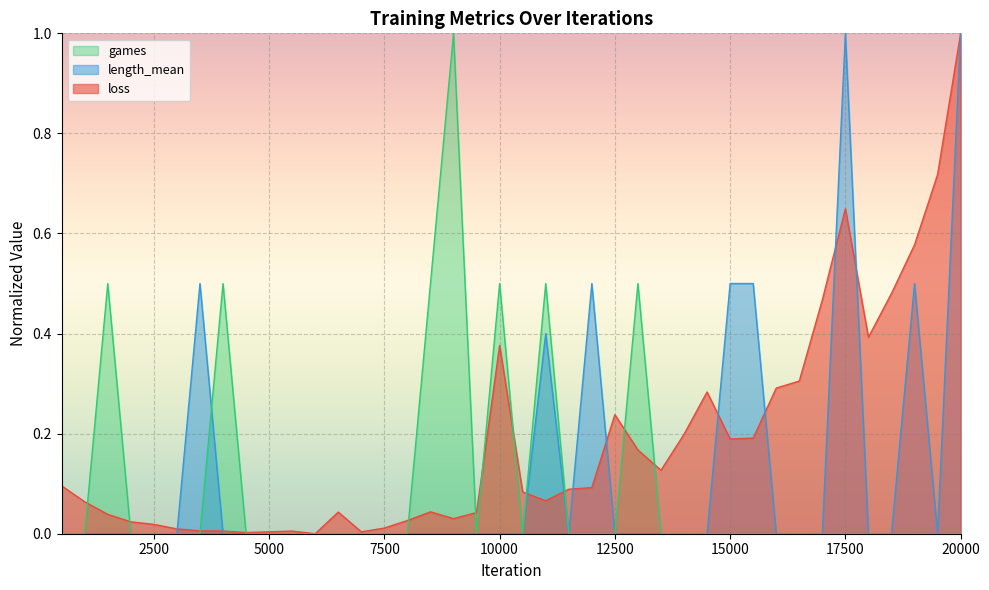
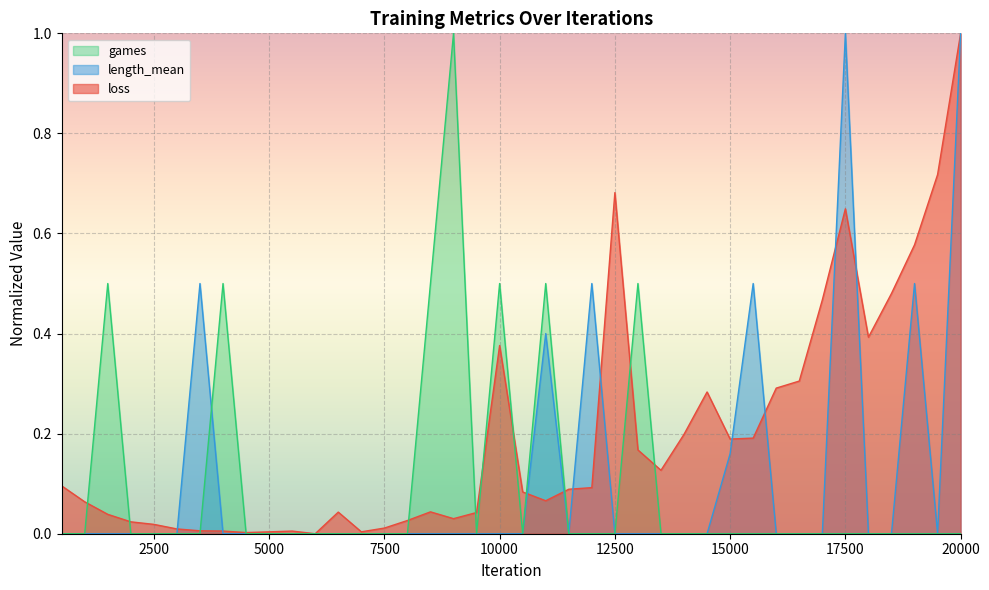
loss, 12500: 0.24 -> 0.68
length_mean, 15000: 0.50 -> 0.16
